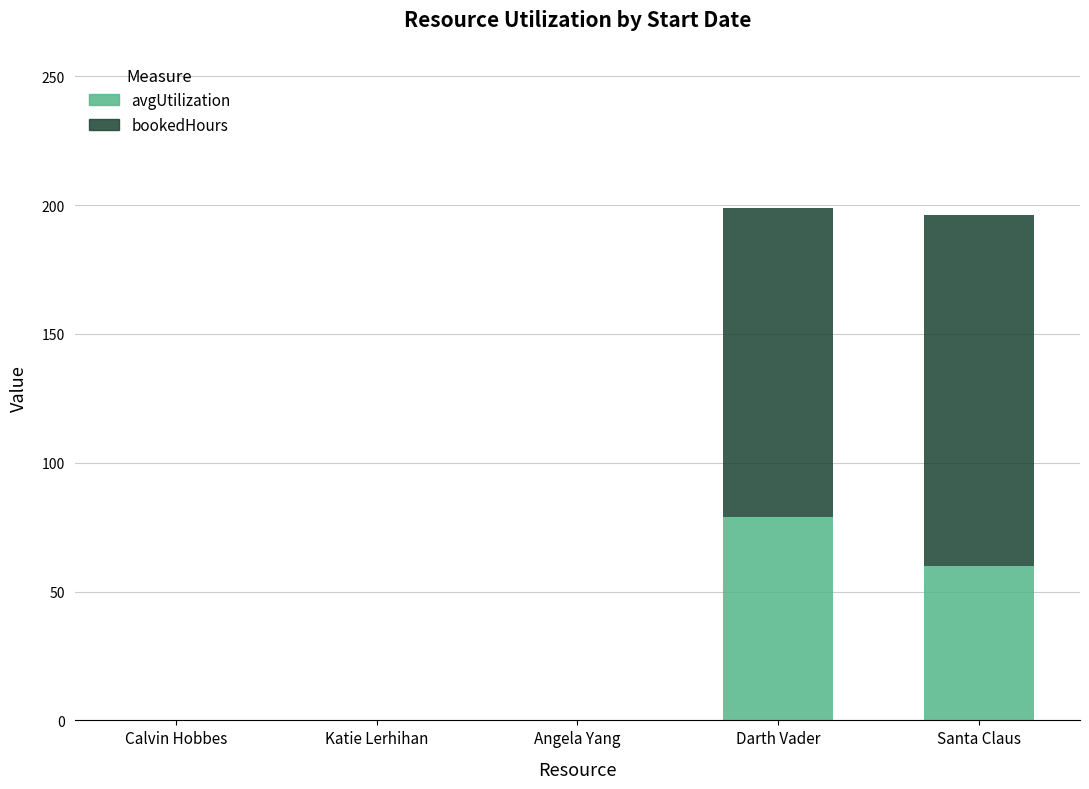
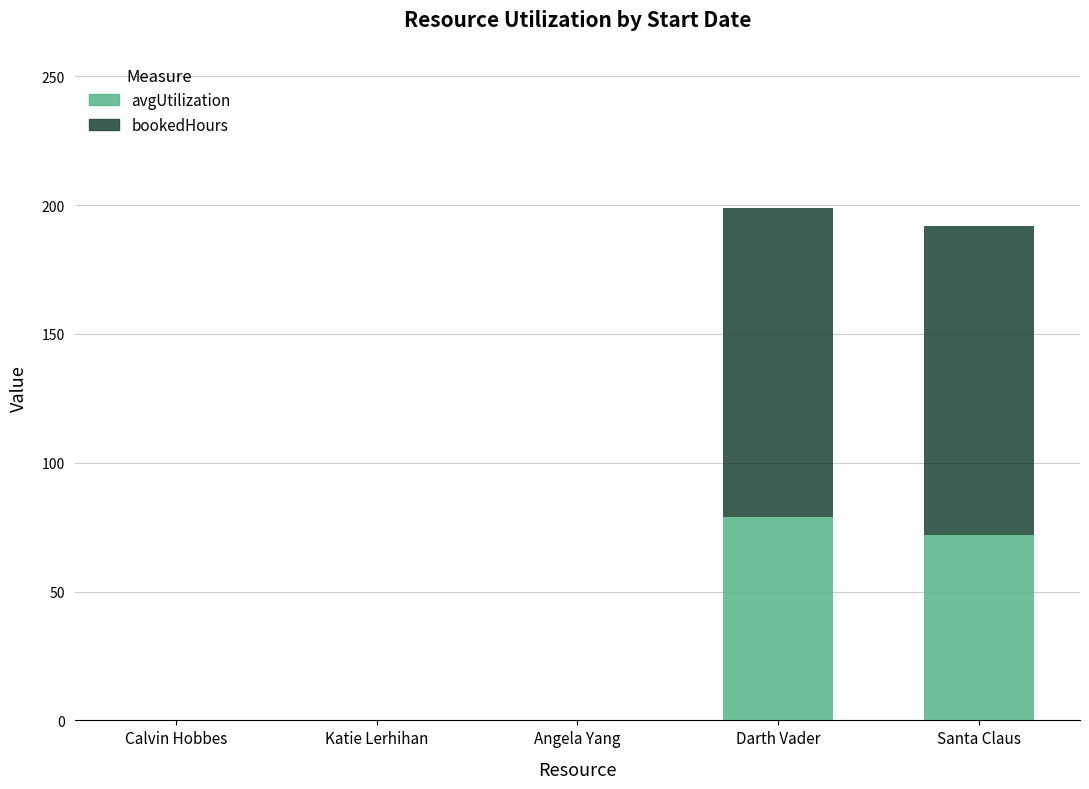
avgUtilization, Santa Claus: 60 -> 72
bookedHours, Santa Claus: 136 -> 120
